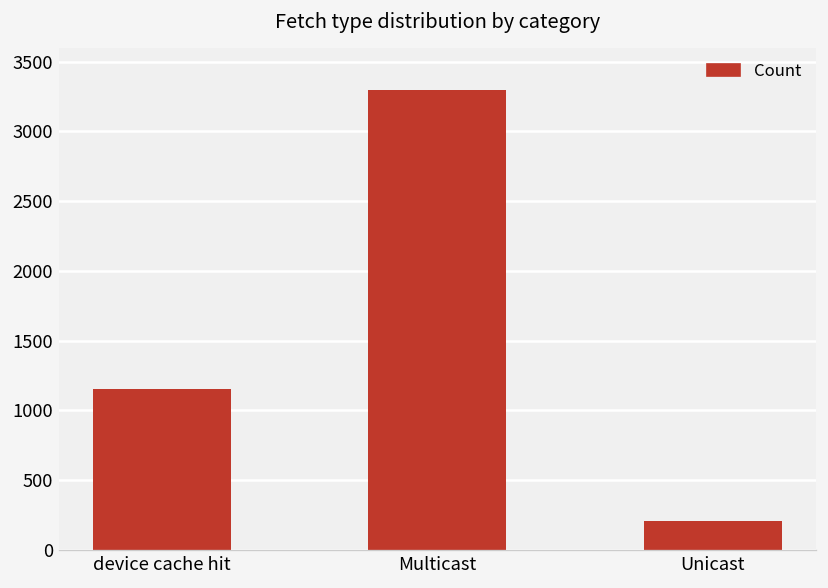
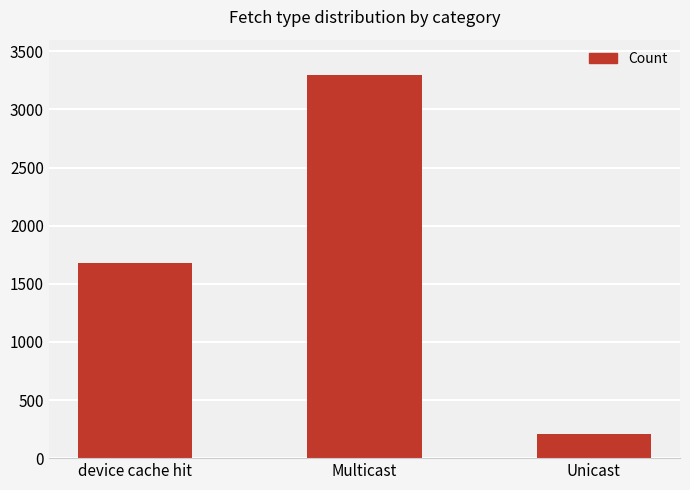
device cache hit: 1150 -> 1680
